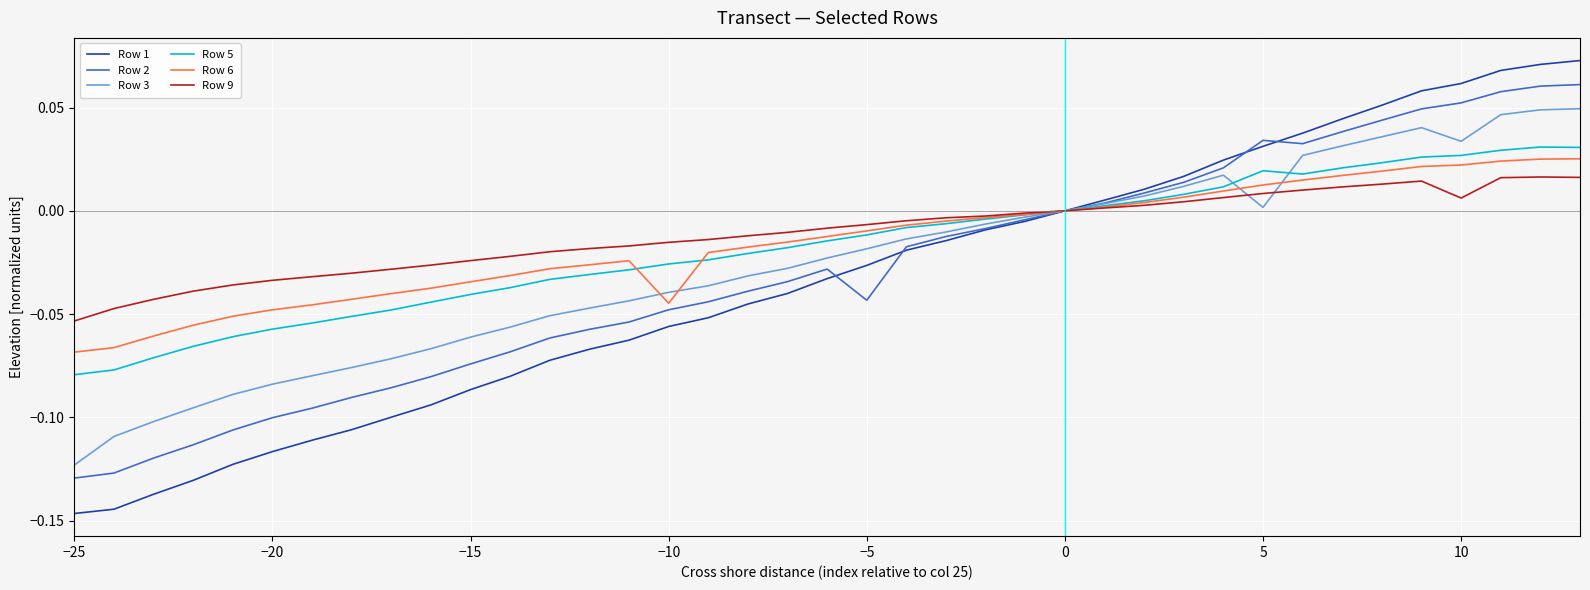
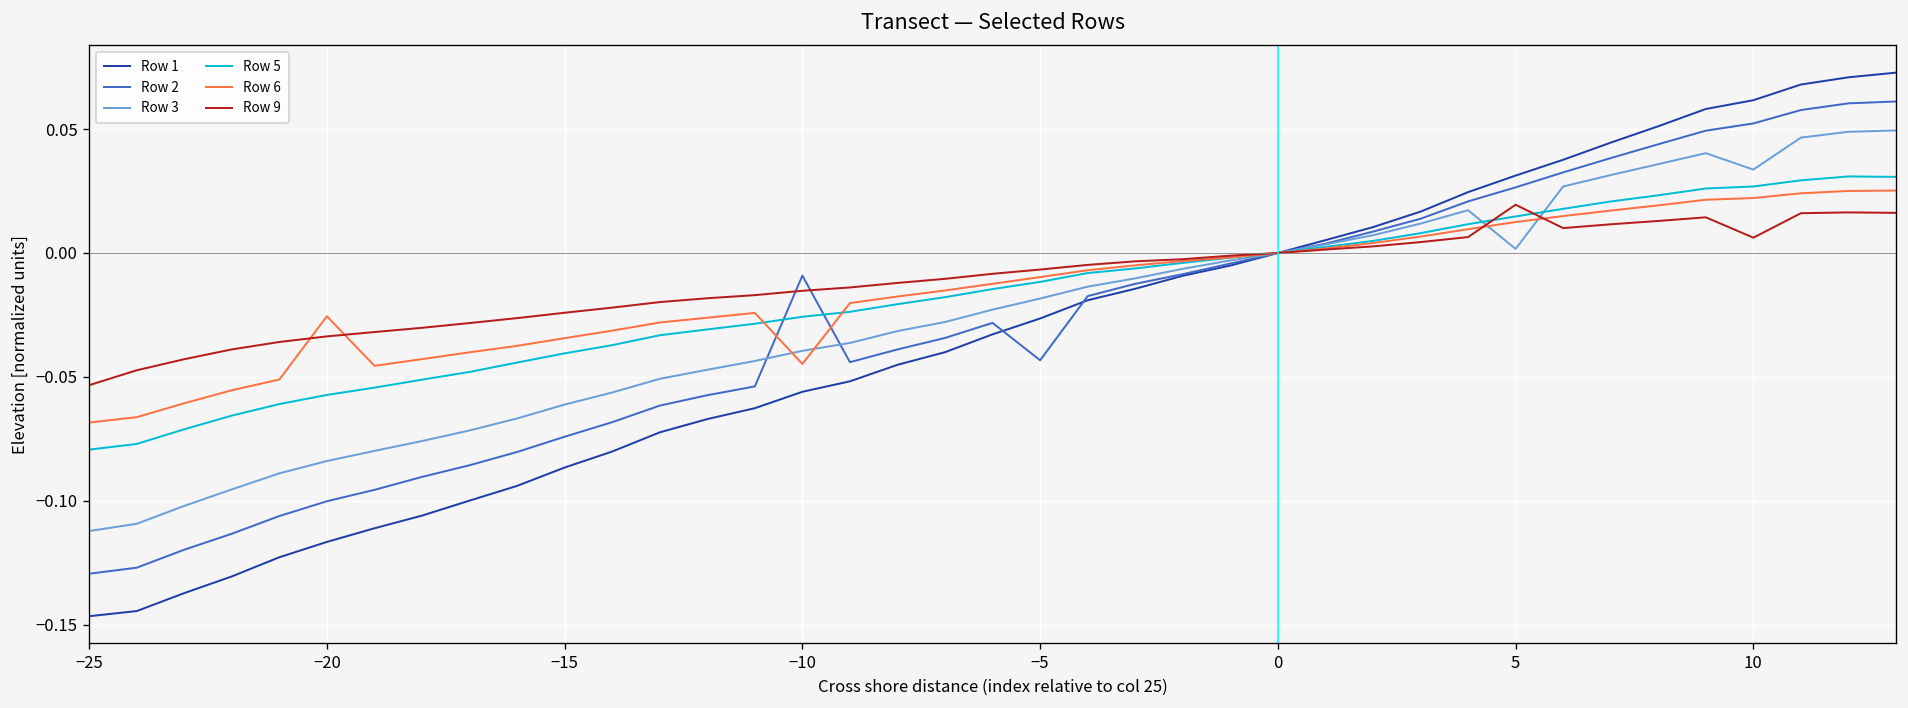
Row 3, −25: -0.123 -> -0.112
Row 6, −20: -0.048 -> -0.026
Row 2, −10: -0.048 -> -0.009
Row 2, 5: 0.034 -> 0.026
Row 5, 5: 0.019 -> 0.015
Row 9, 5: 0.008 -> 0.019
